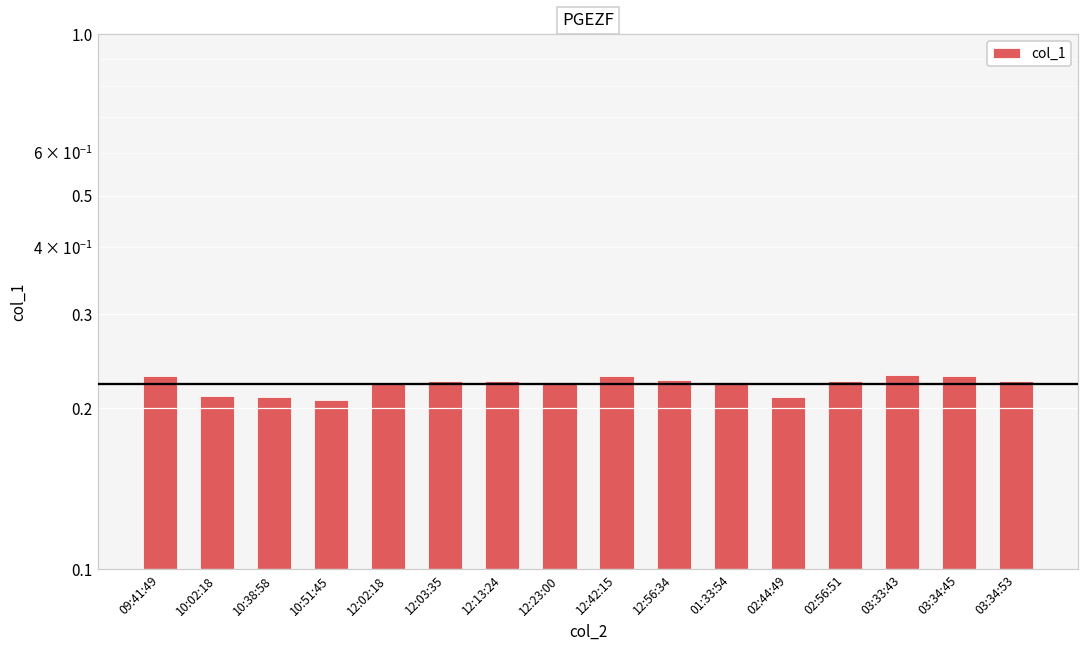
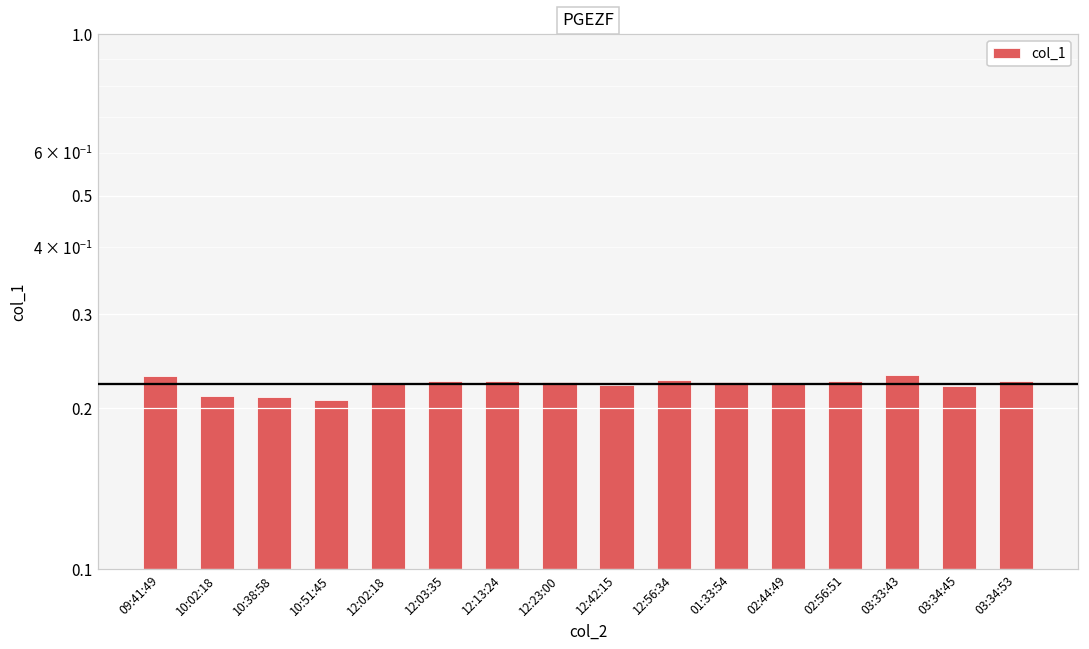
12:42:15: 0.23 -> 0.22
02:44:49: 0.210 -> 0.22
03:34:45: 0.23 -> 0.22
